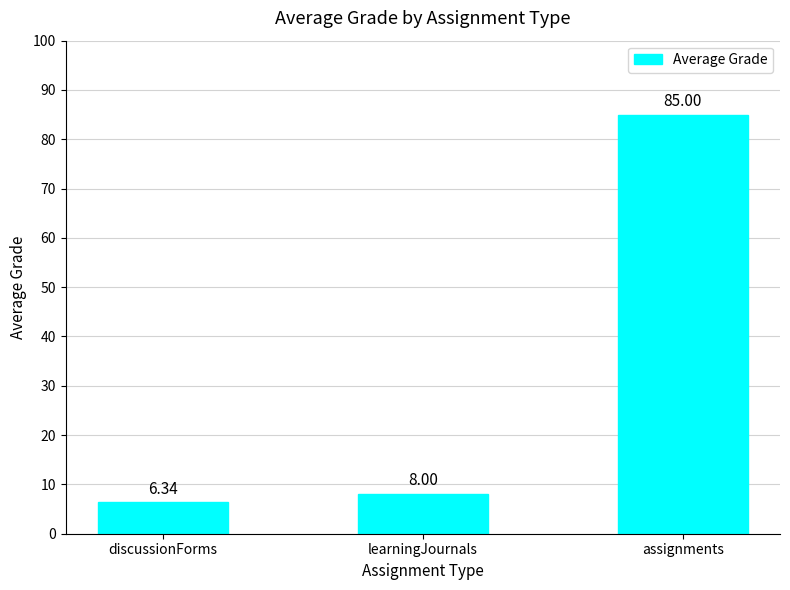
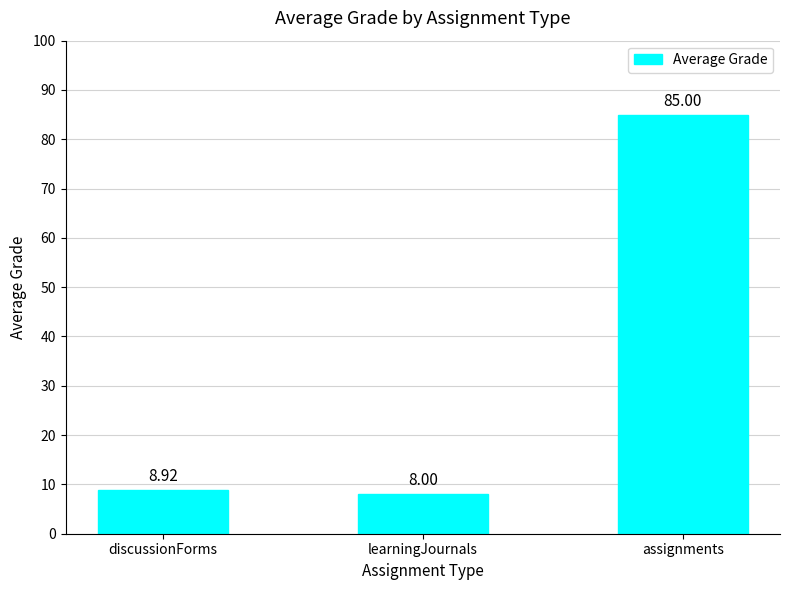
discussionForms: 6.34 -> 8.92
